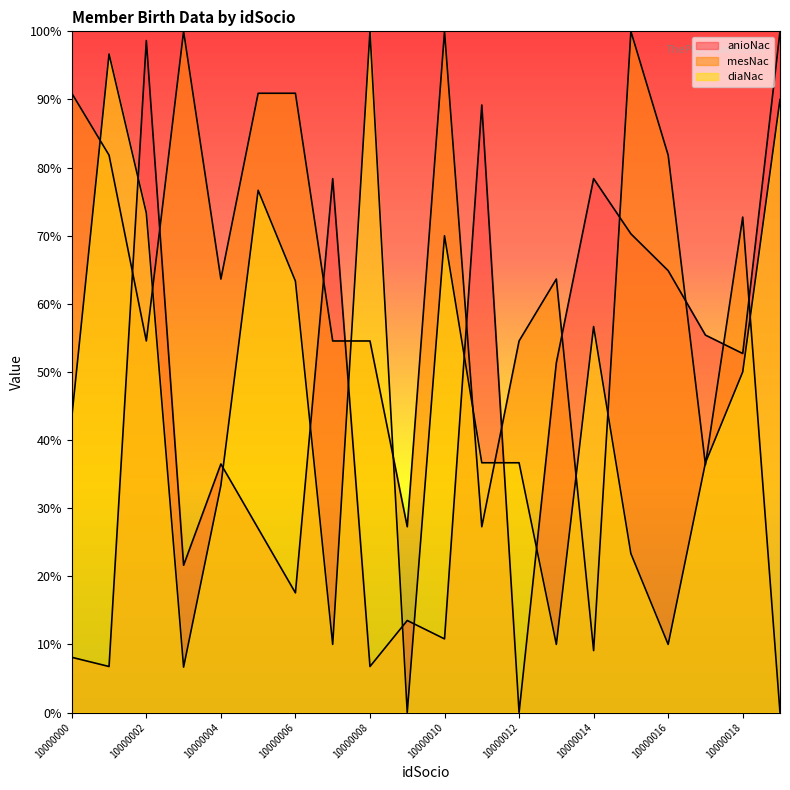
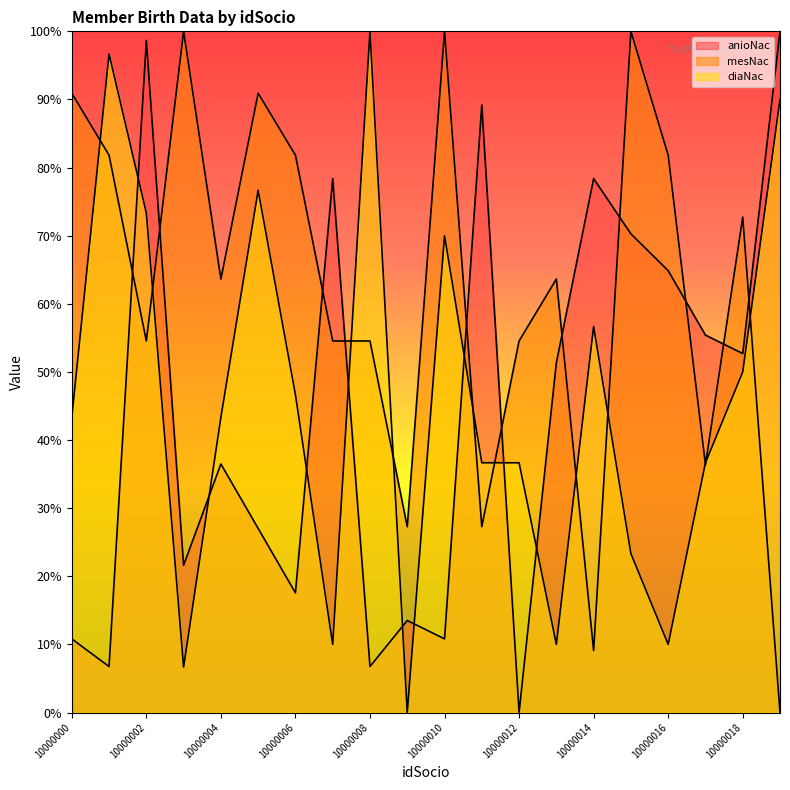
anioNac, 10000000: 8% -> 11%
diaNac, 10000004: 33% -> 43%
mesNac, 10000006: 91% -> 82%
diaNac, 10000006: 63% -> 47%
